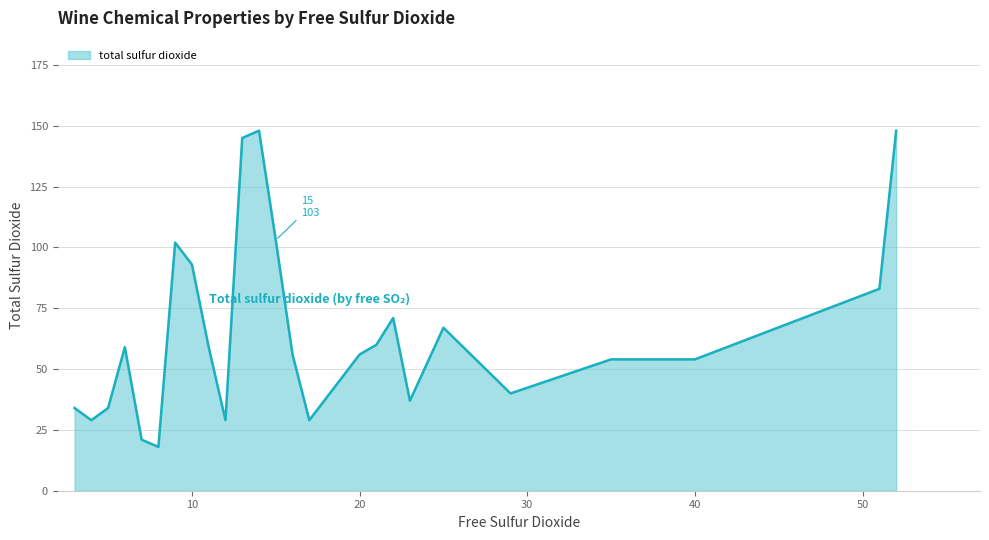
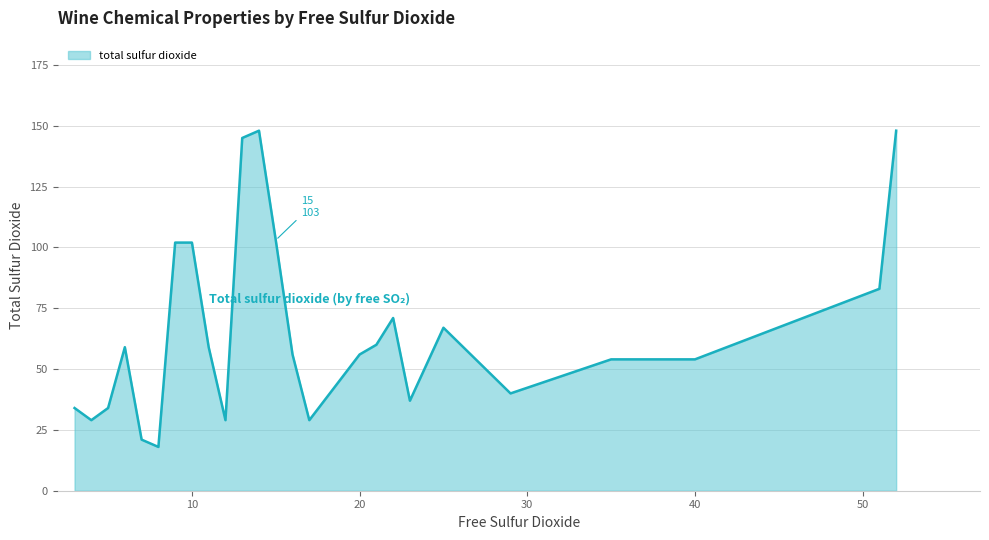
10: 93 -> 102
